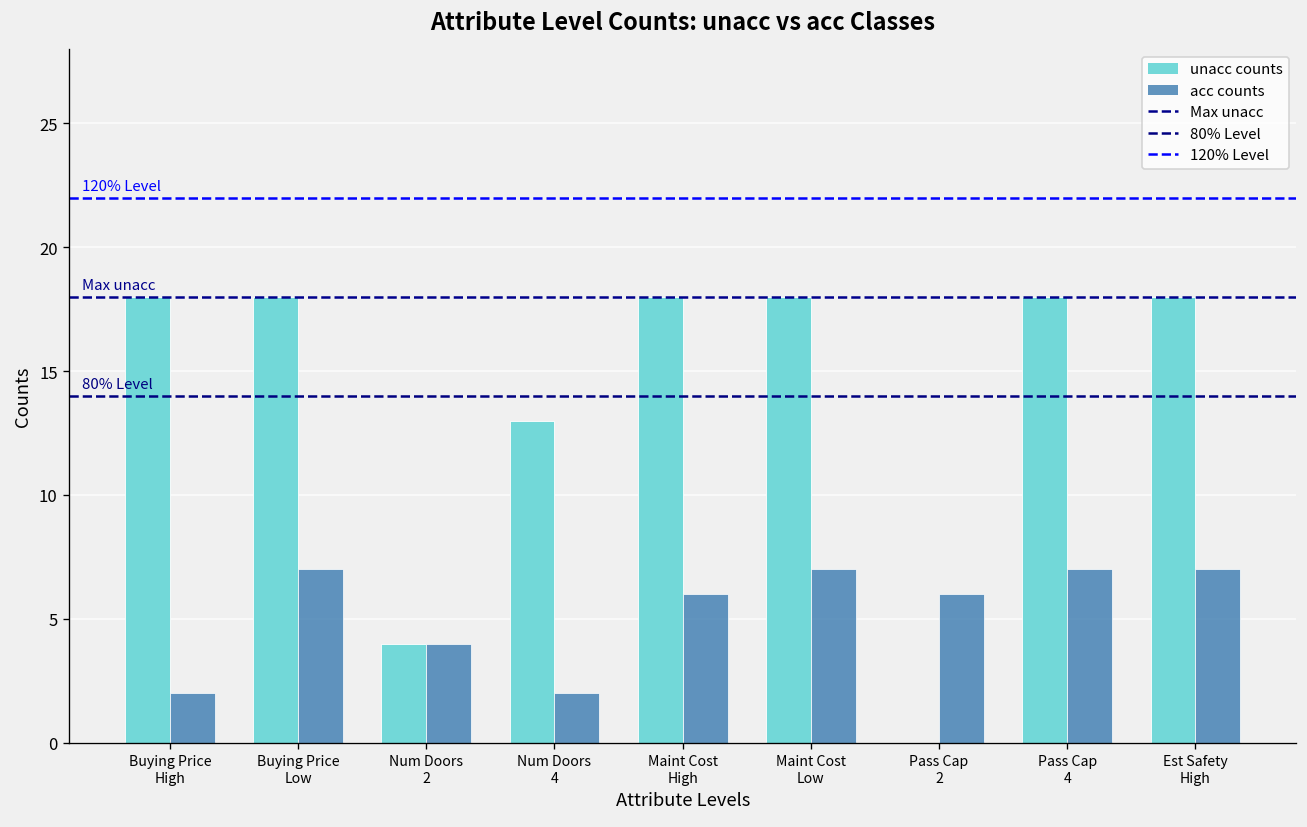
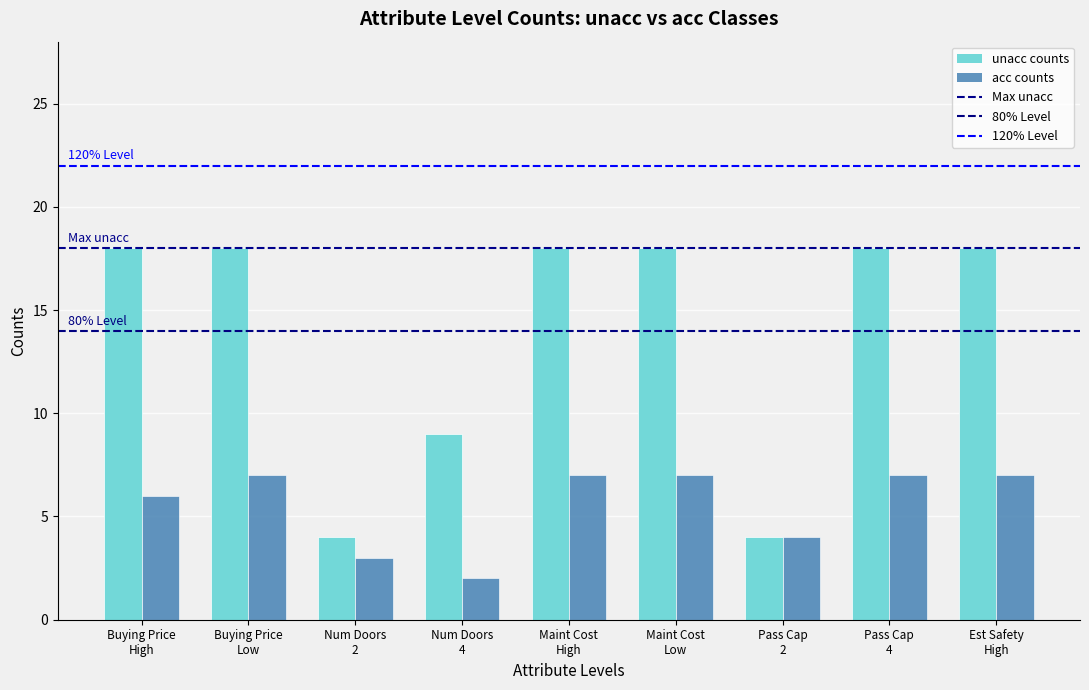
acc counts, Buying Price High: 2 -> 6
acc counts, Num Doors 2: 4 -> 3
unacc counts, Num Doors 4: 13 -> 9
acc counts, Maint Cost High: 6 -> 7
unacc counts, Pass Cap 2: 0 -> 4
acc counts, Pass Cap 2: 6 -> 4
